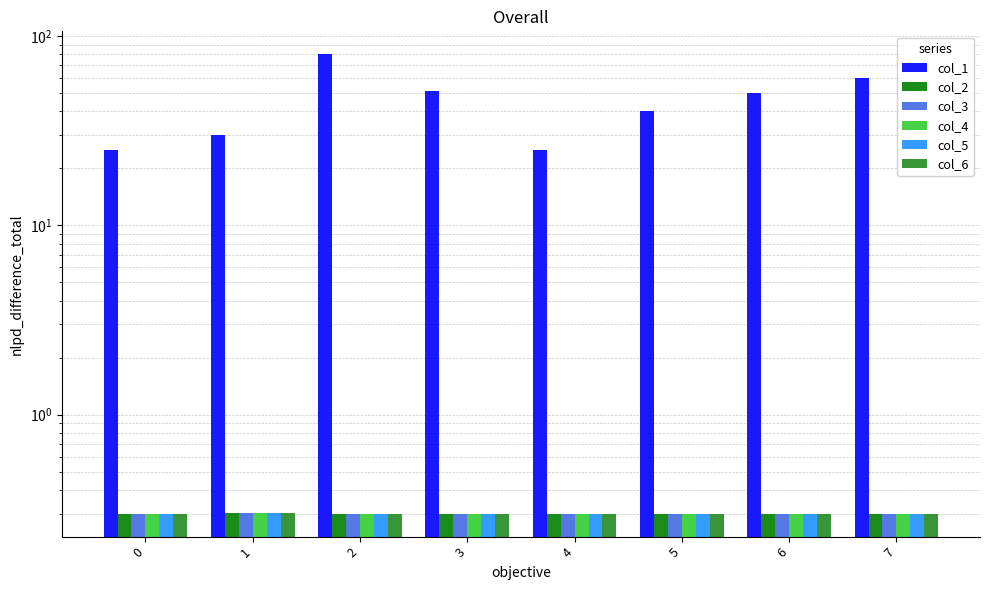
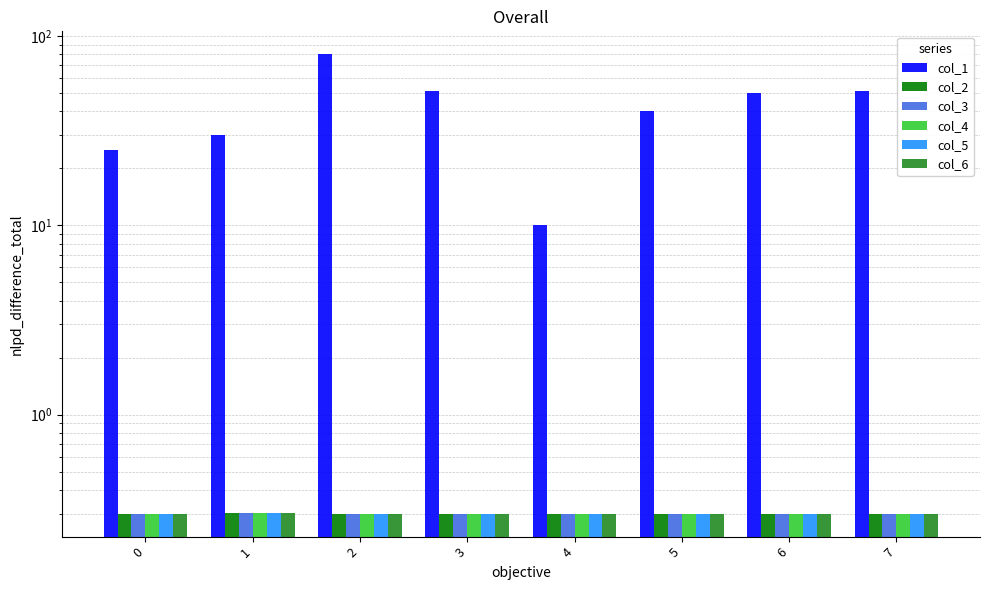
col_1, 4: 25 -> 10
col_1, 7: 60 -> 51
